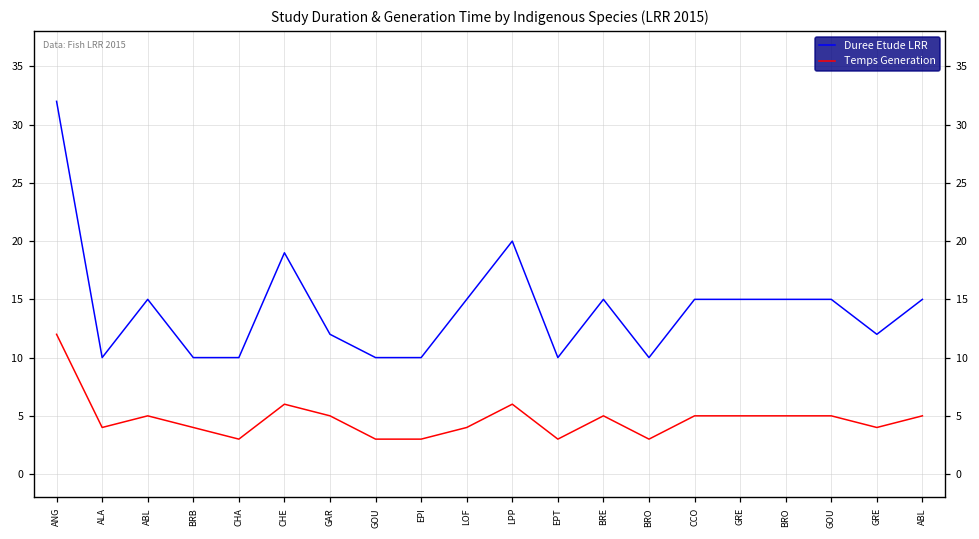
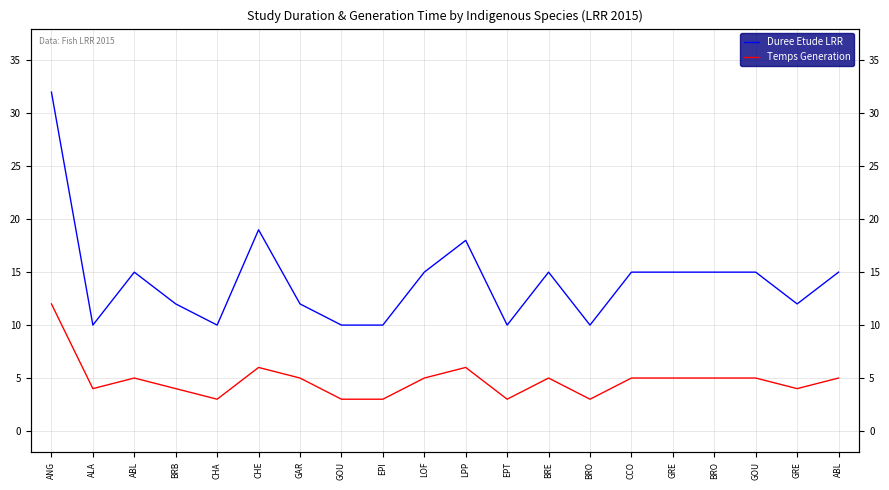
Duree Etude LRR, BRB: 10 -> 12
Temps Generation, LOF: 4 -> 5
Duree Etude LRR, LPP: 20 -> 18
